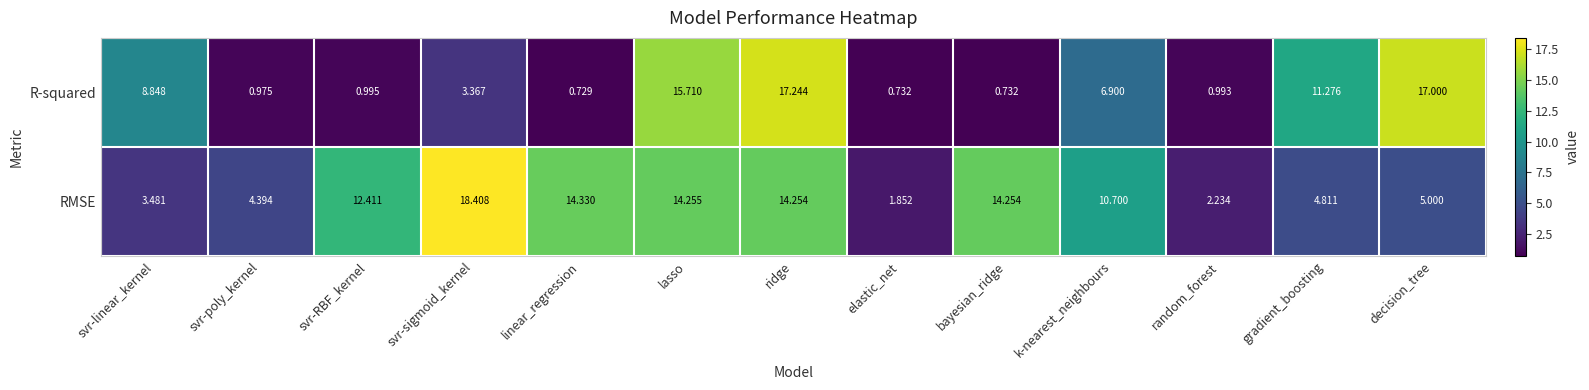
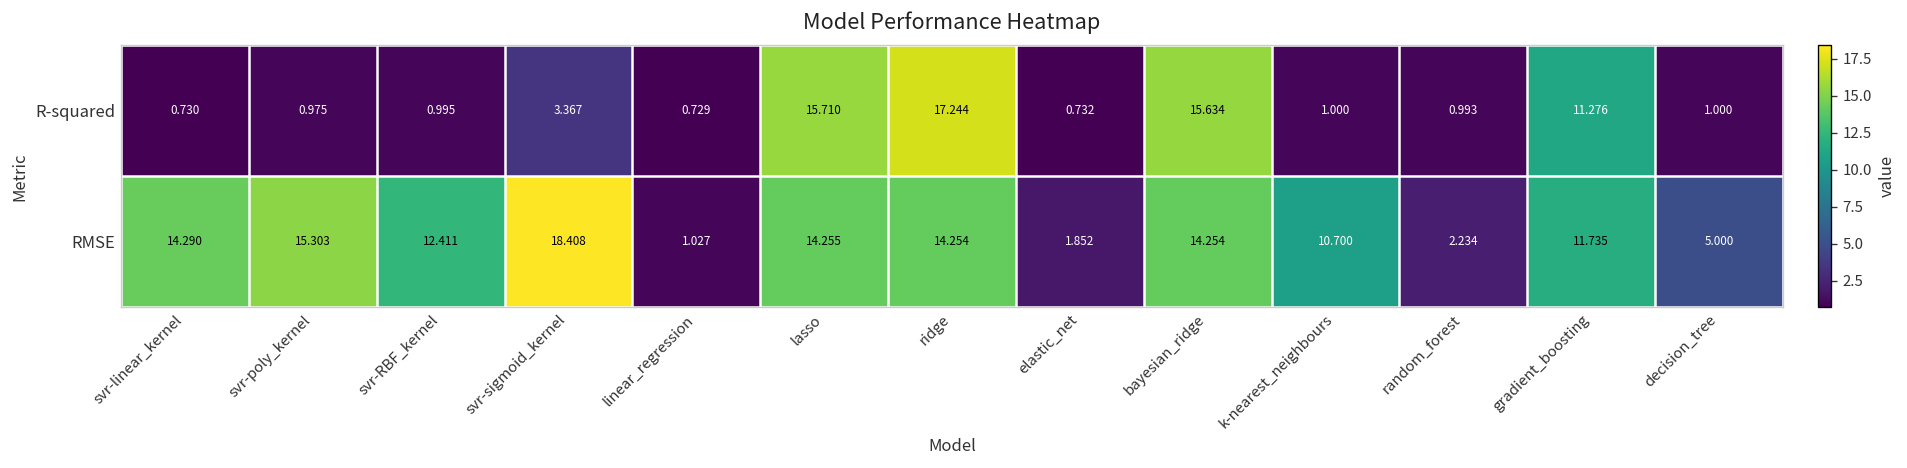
R-squared, svr-linear_kernel: 8.848 -> 0.730
R-squared, bayesian_ridge: 0.732 -> 15.634
R-squared, k-nearest_neighbours: 6.900 -> 1.000
R-squared, decision_tree: 17.000 -> 1.000
RMSE, svr-linear_kernel: 3.481 -> 14.290
RMSE, svr-poly_kernel: 4.394 -> 15.303
RMSE, linear_regression: 14.330 -> 1.027
RMSE, gradient_boosting: 4.811 -> 11.735
